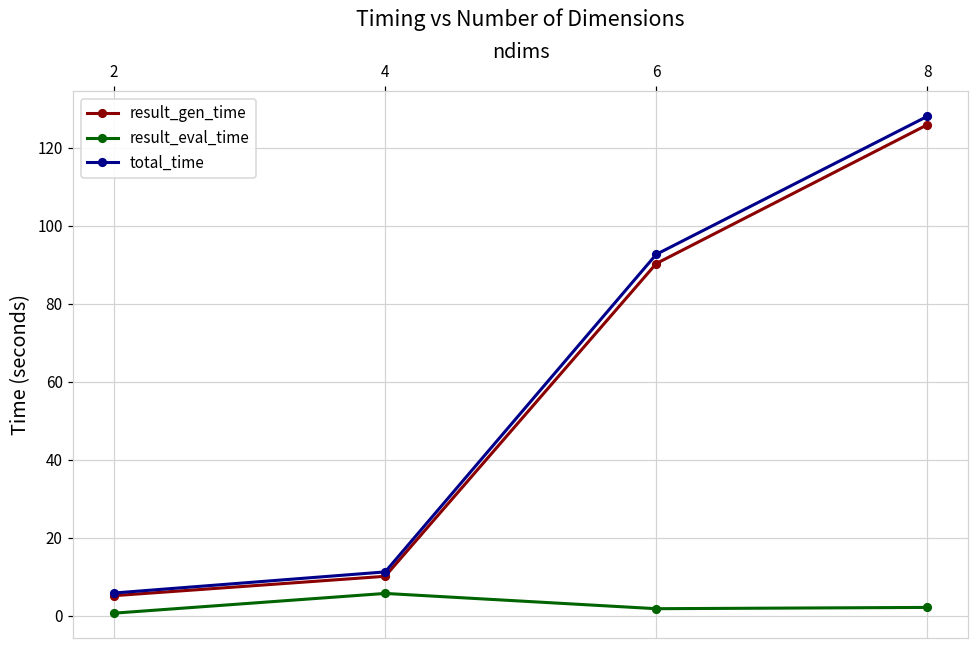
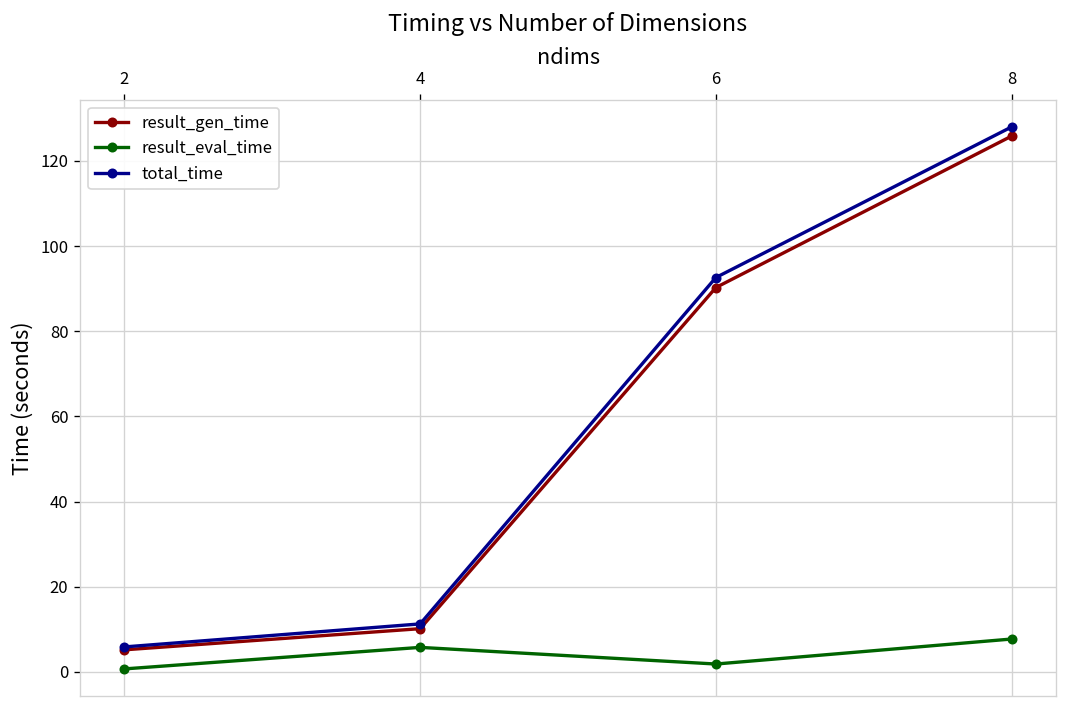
result_eval_time, 8: 2 -> 8
